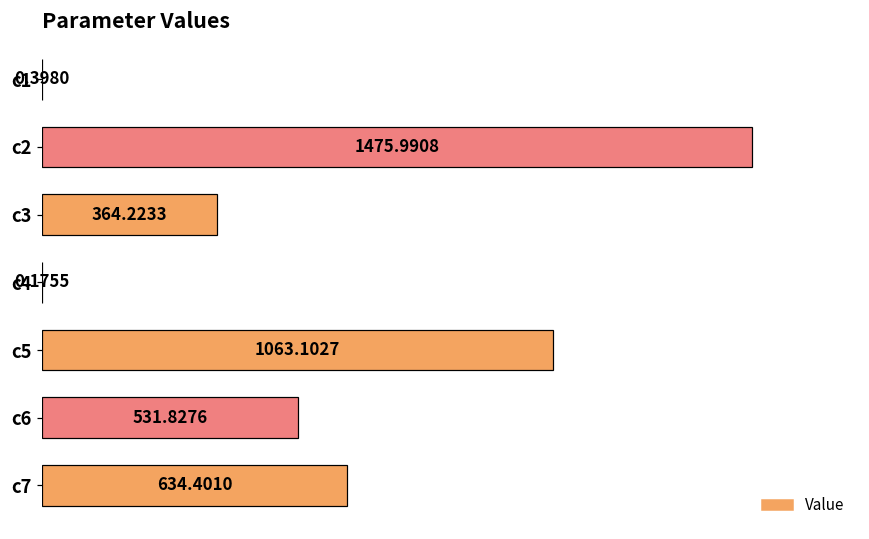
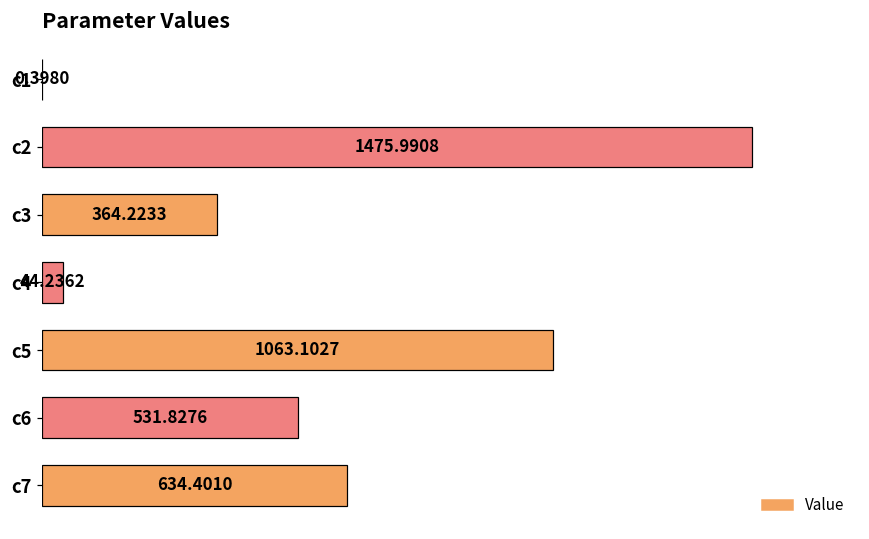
c4: 0.1755 -> 44.2362
